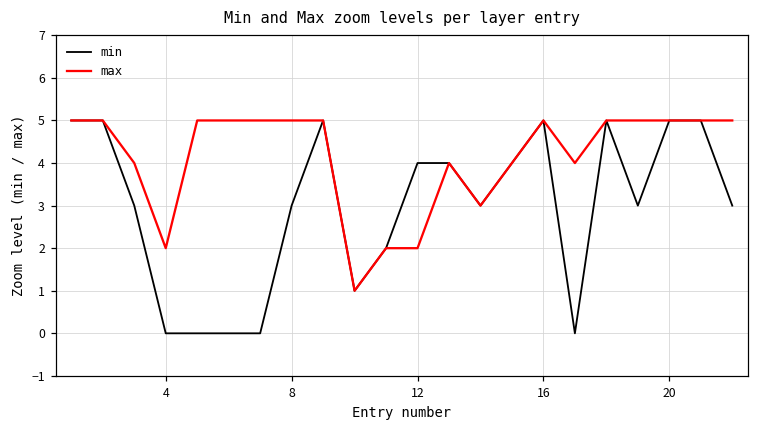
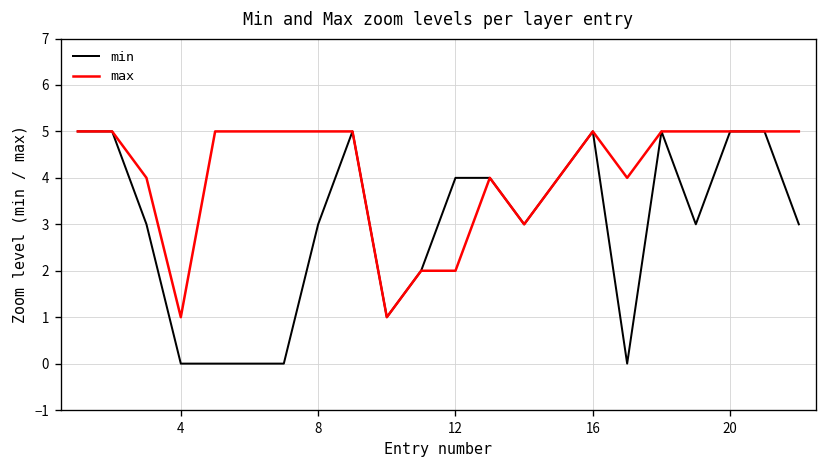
max, 4: 2 -> 1
